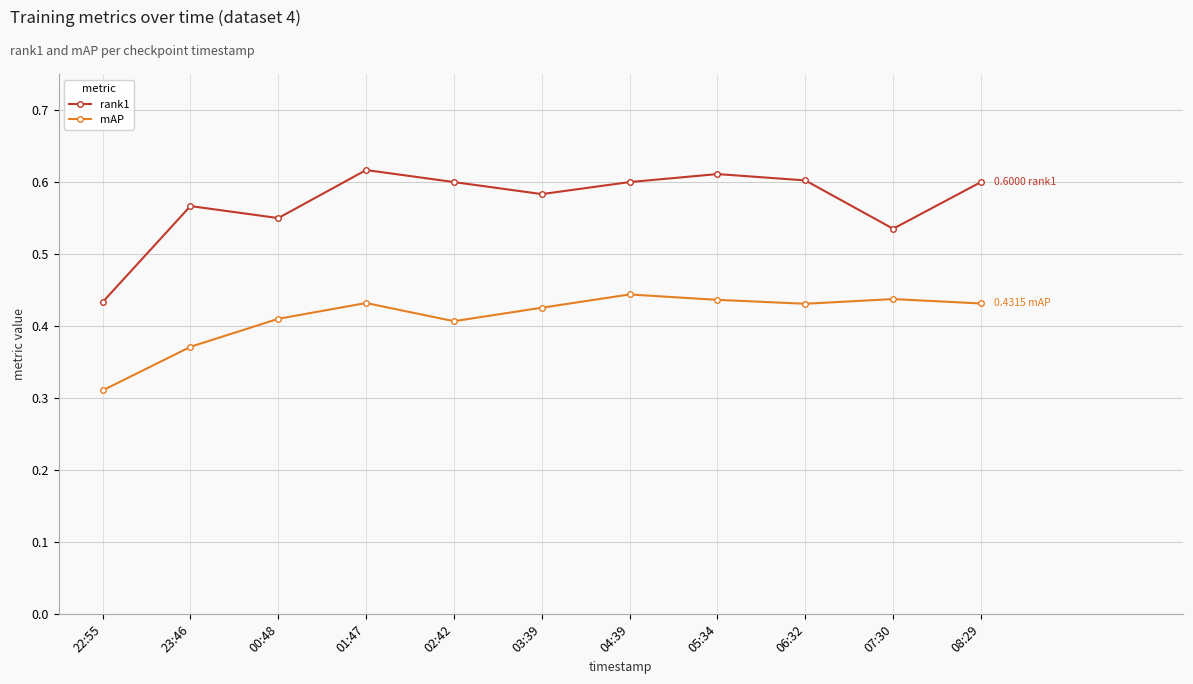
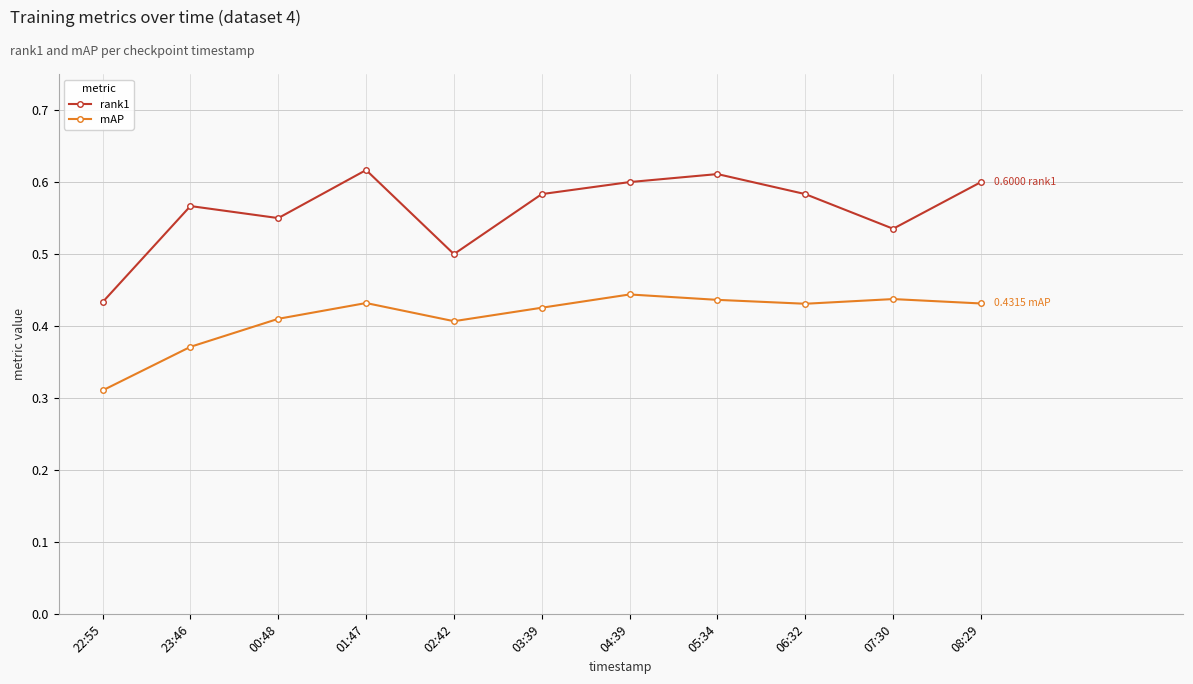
rank1, 02:42: 0.6 -> 0.5
rank1, 06:32: 0.60 -> 0.58
